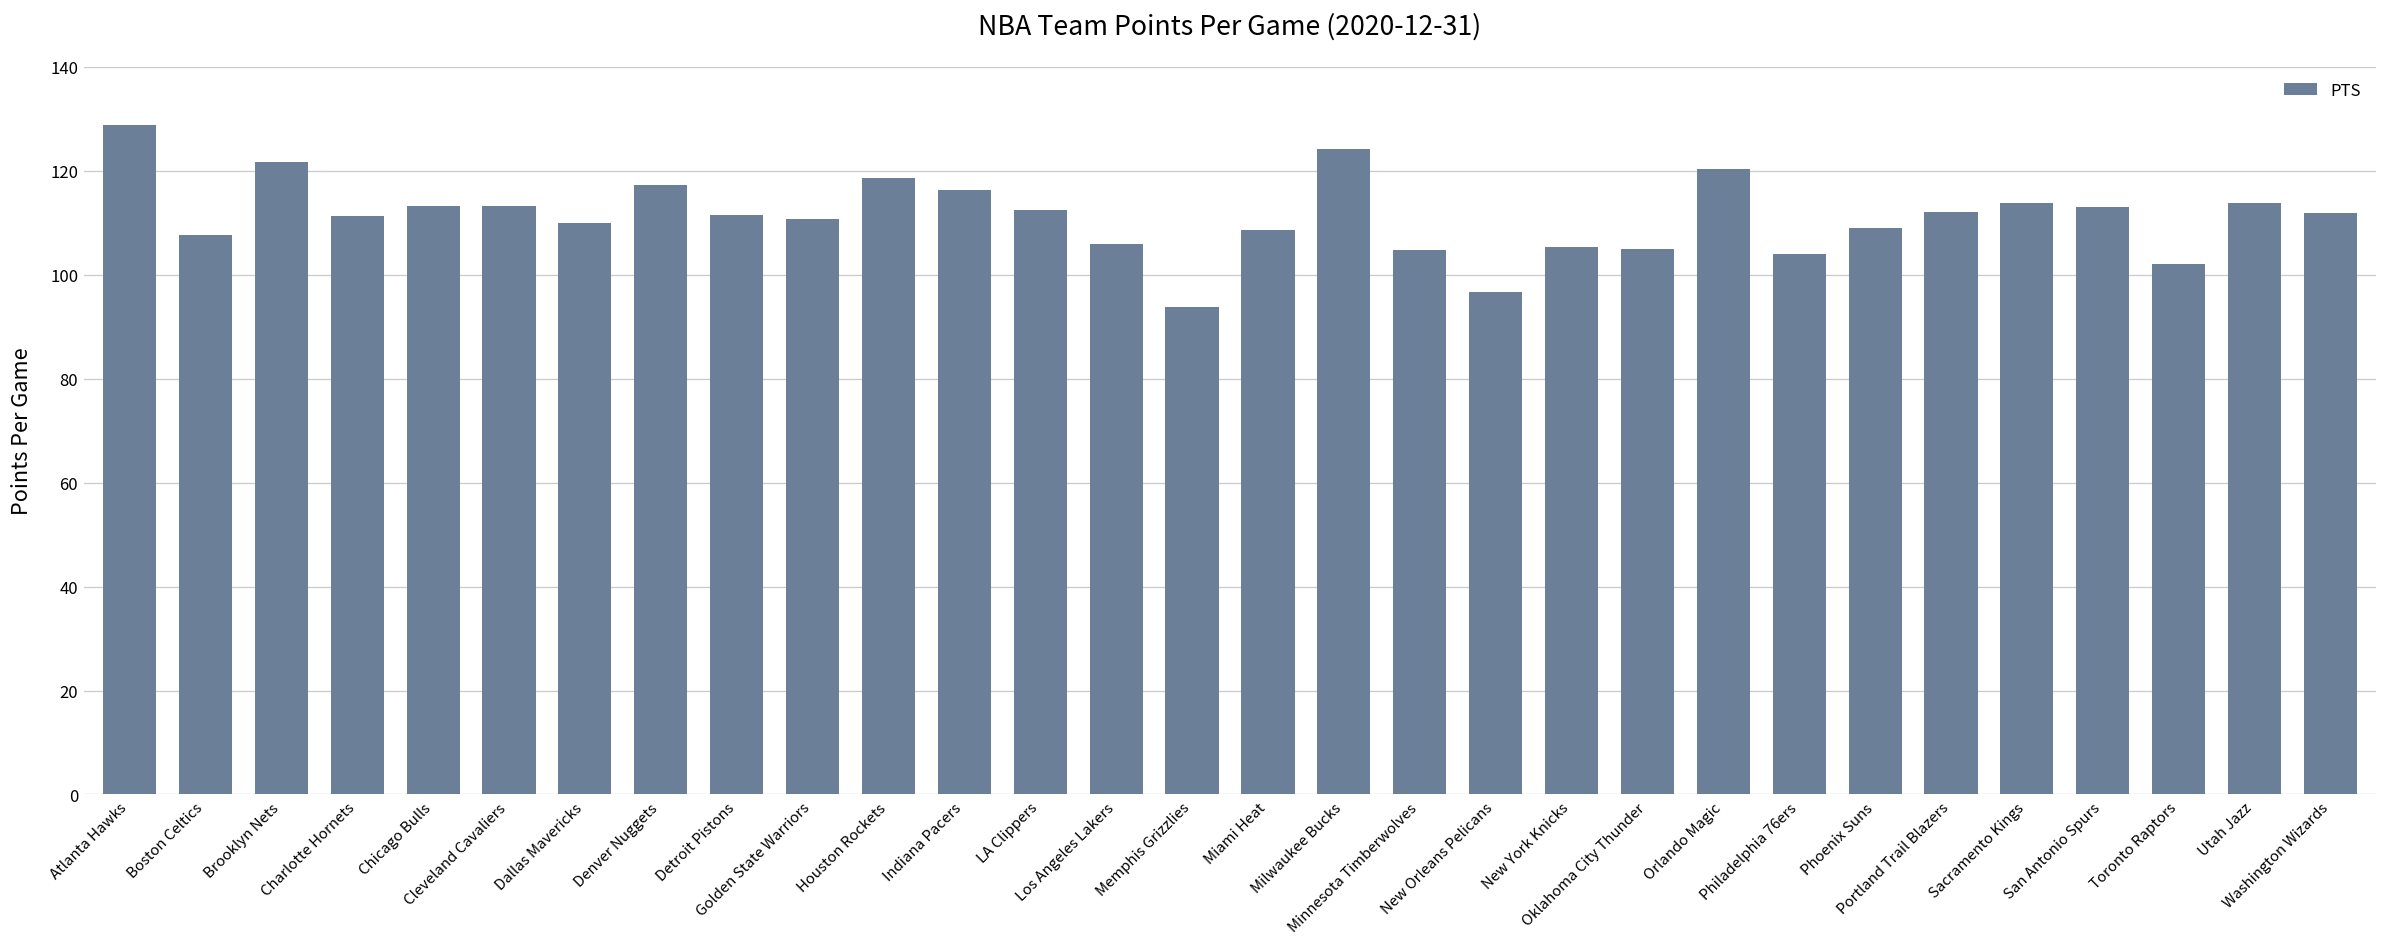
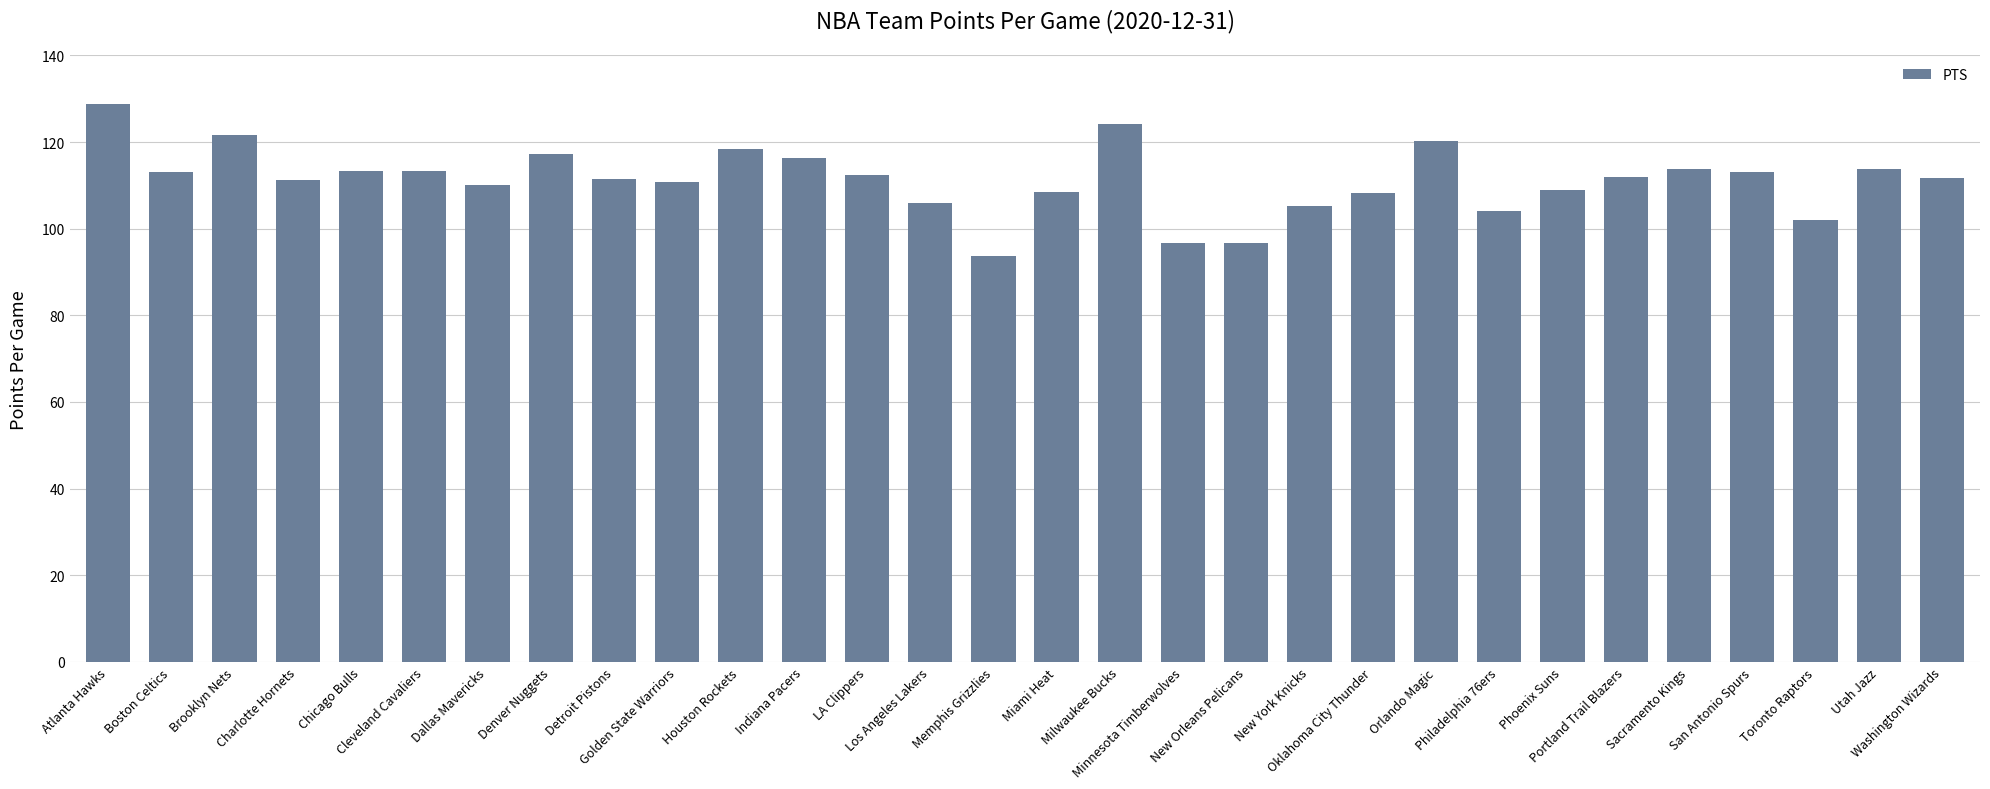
Boston Celtics: 108 -> 113
Minnesota Timberwolves: 105 -> 97
Oklahoma City Thunder: 105 -> 108
